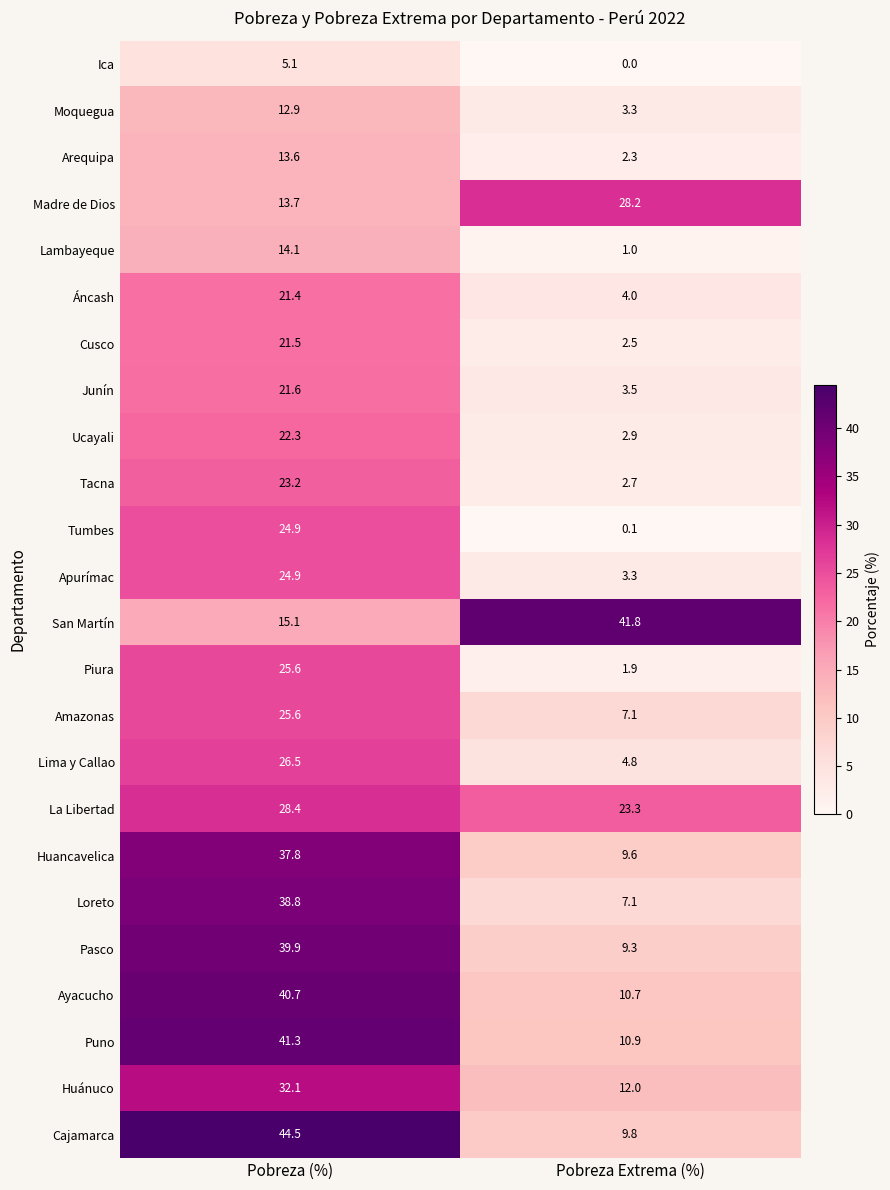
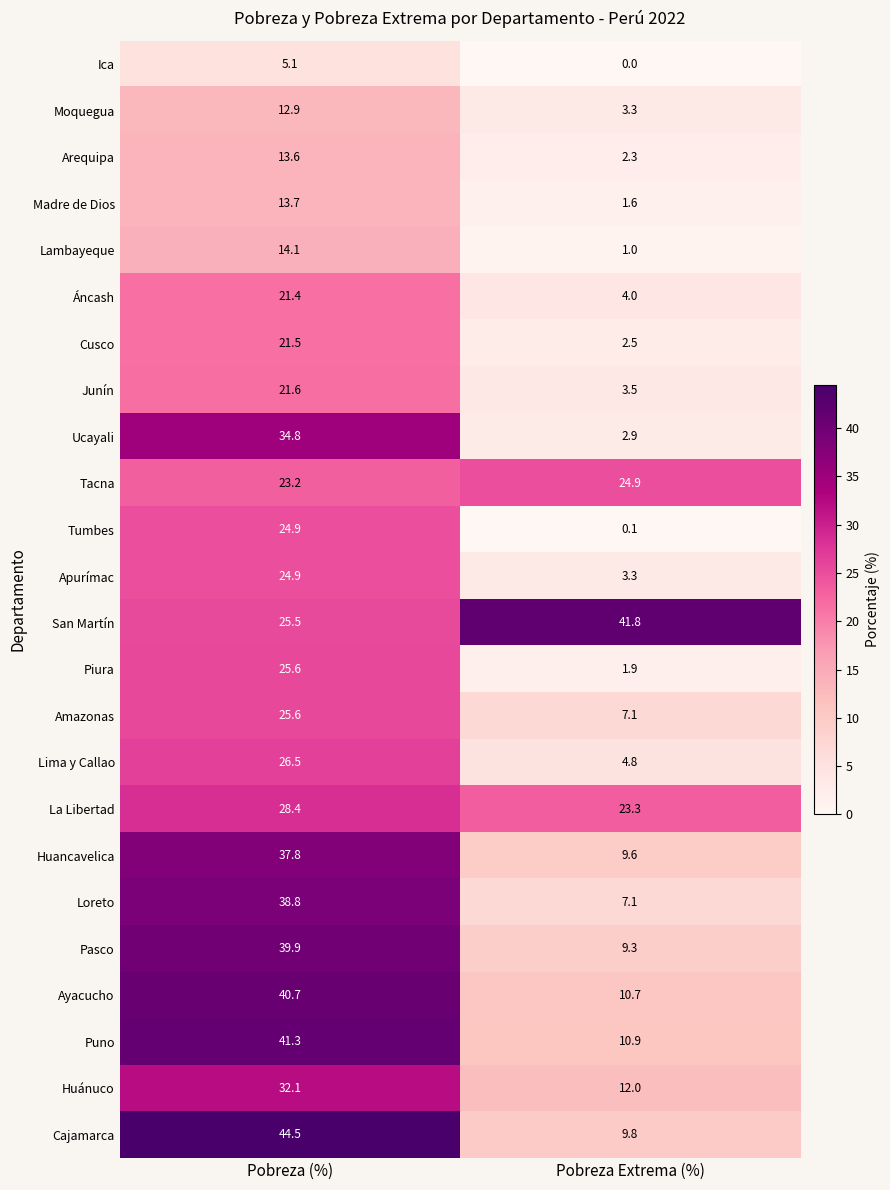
Madre de Dios, Pobreza Extrema (%): 28.2 -> 1.6
Ucayali, Pobreza (%): 22.3 -> 34.8
Tacna, Pobreza Extrema (%): 2.7 -> 24.9
San Martín, Pobreza (%): 15.1 -> 25.5
